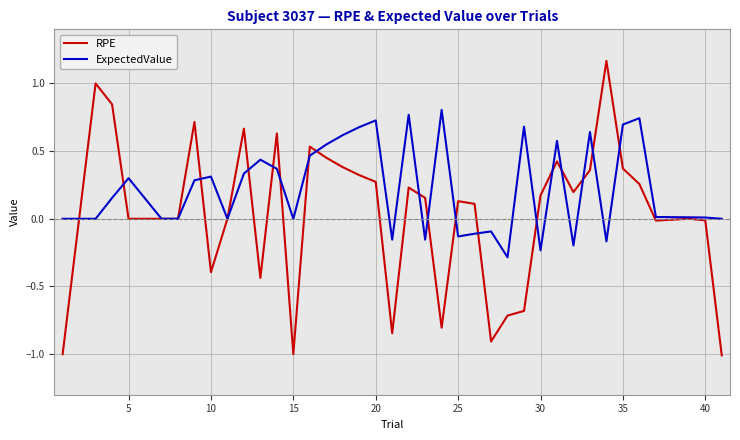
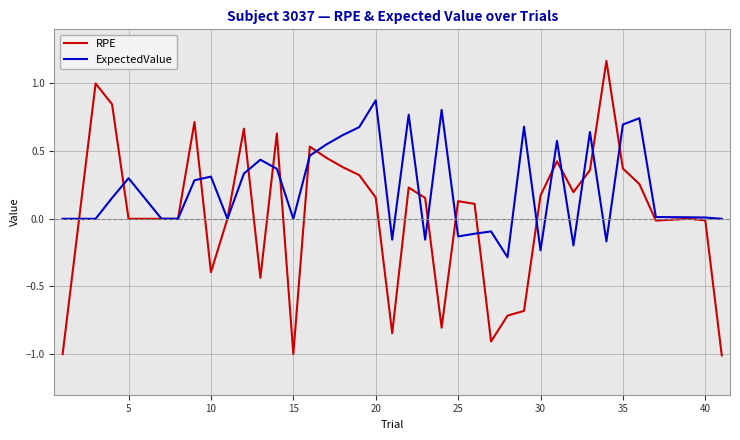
RPE, 20: 0.27 -> 0.16
ExpectedValue, 20: 0.73 -> 0.88
